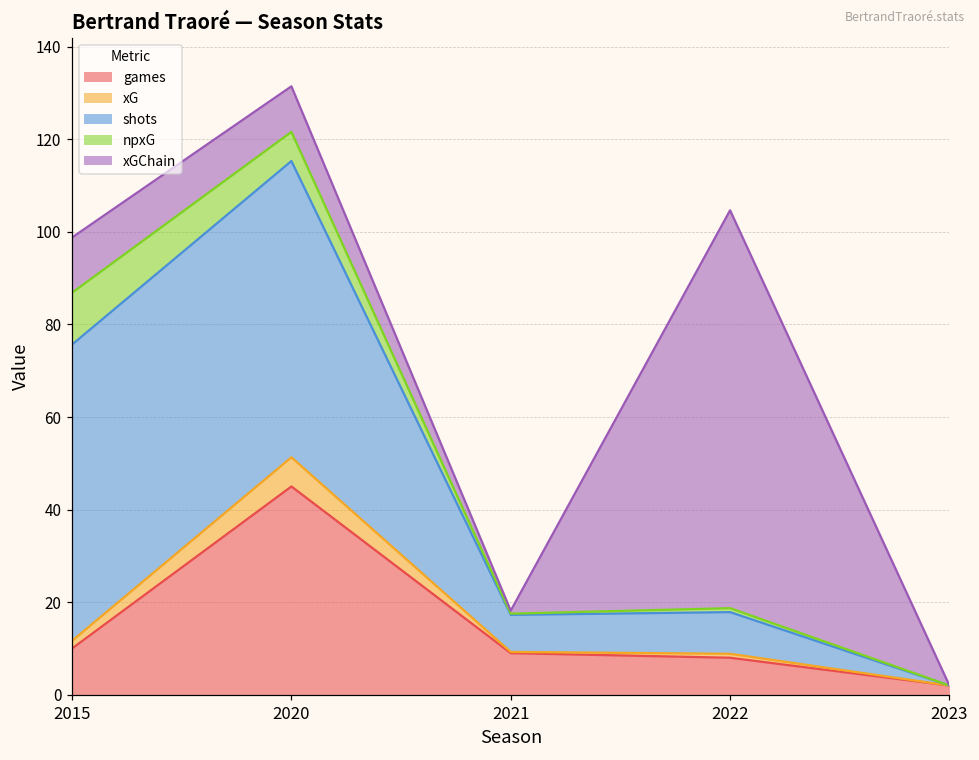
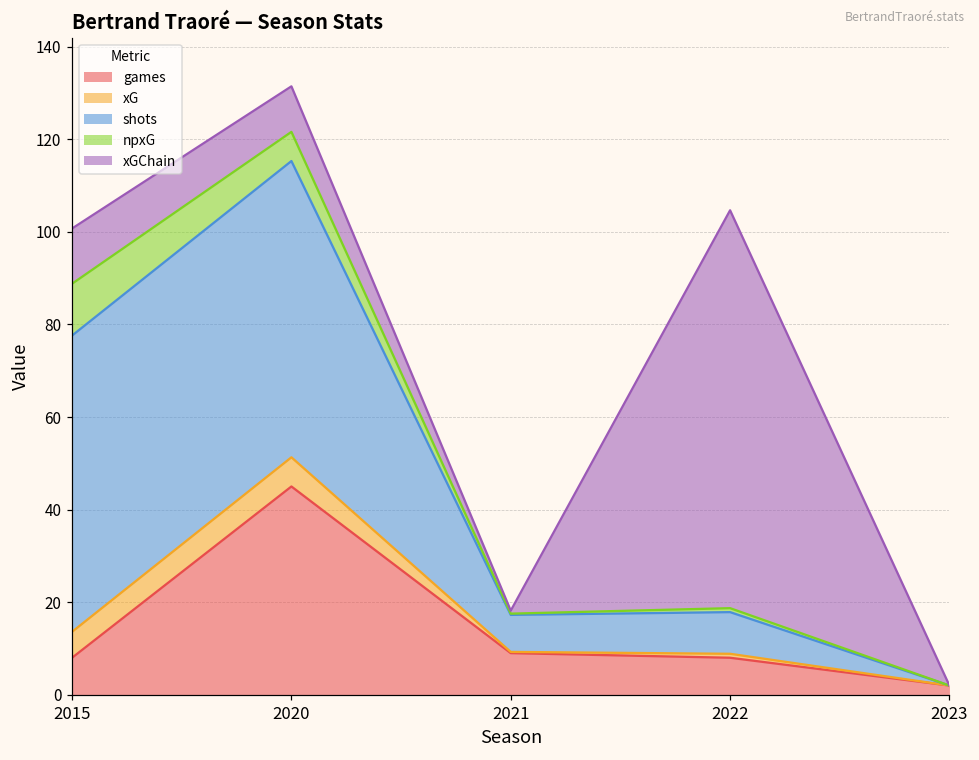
games, 2015: 10 -> 8
xG, 2015: 2 -> 6
